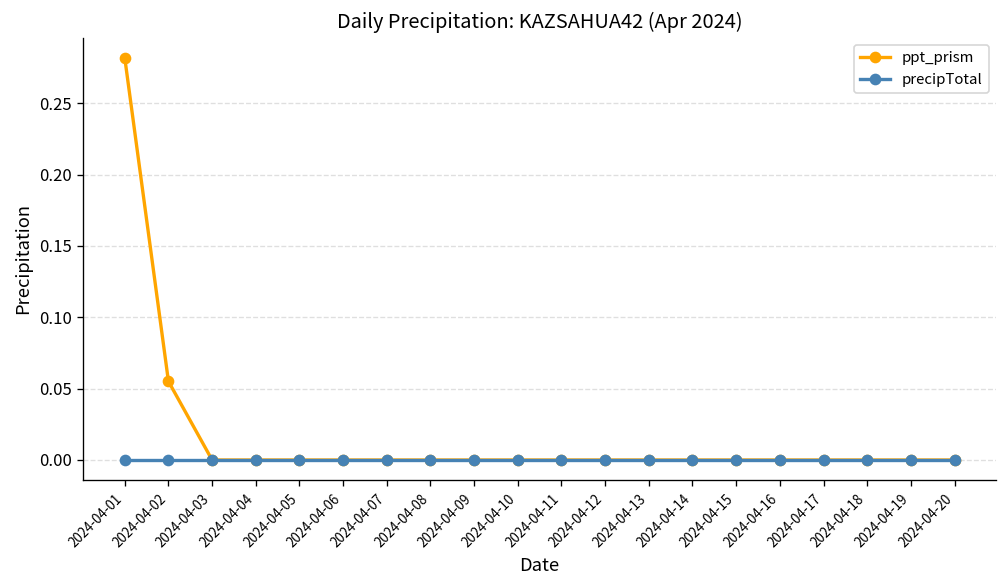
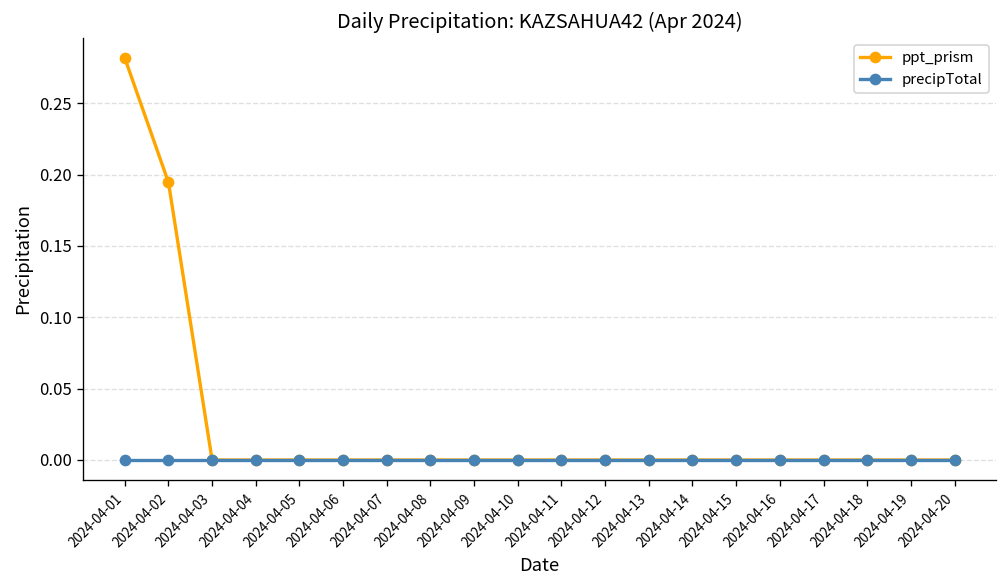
ppt_prism, 2024-04-02: 0.055 -> 0.195
